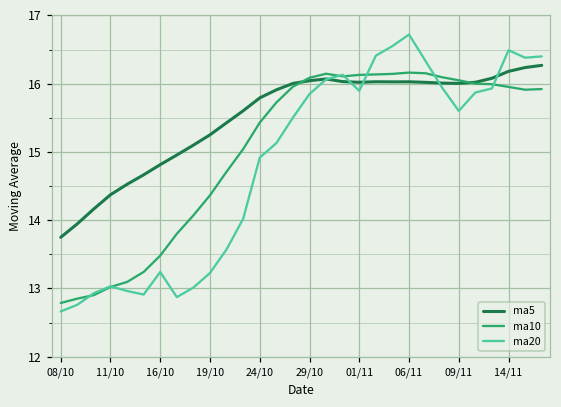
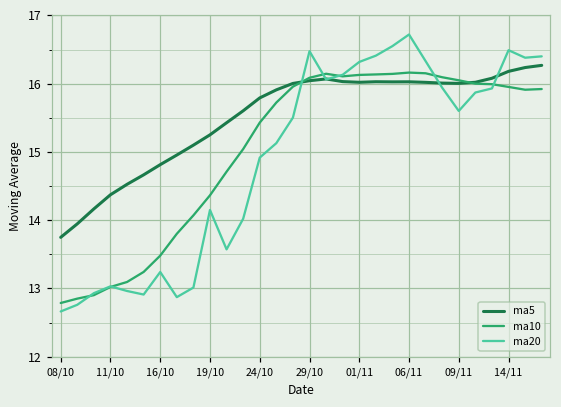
ma20, 19/10: 13.2 -> 14.1
ma20, 29/10: 15.8 -> 16.5
ma20, 01/11: 15.9 -> 16.3
